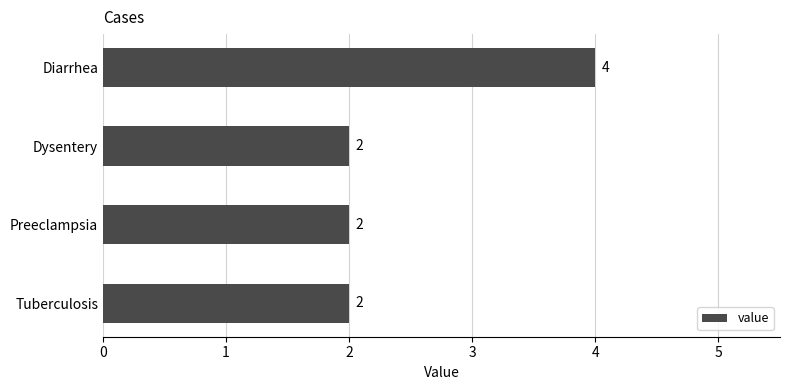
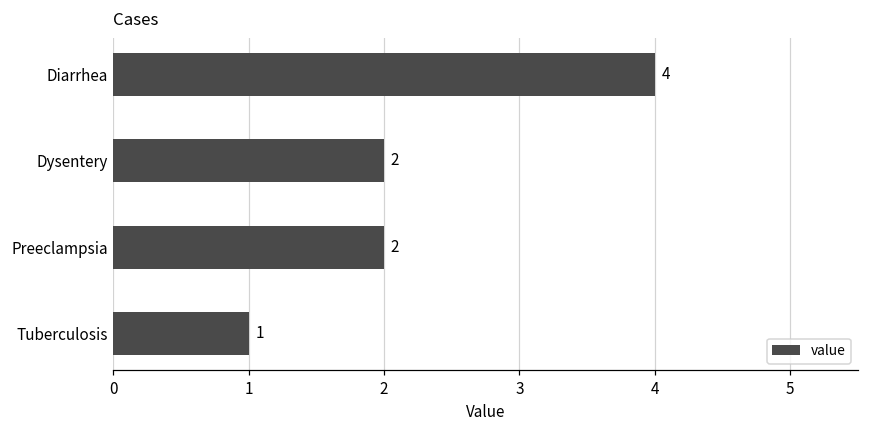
Tuberculosis: 2 -> 1
